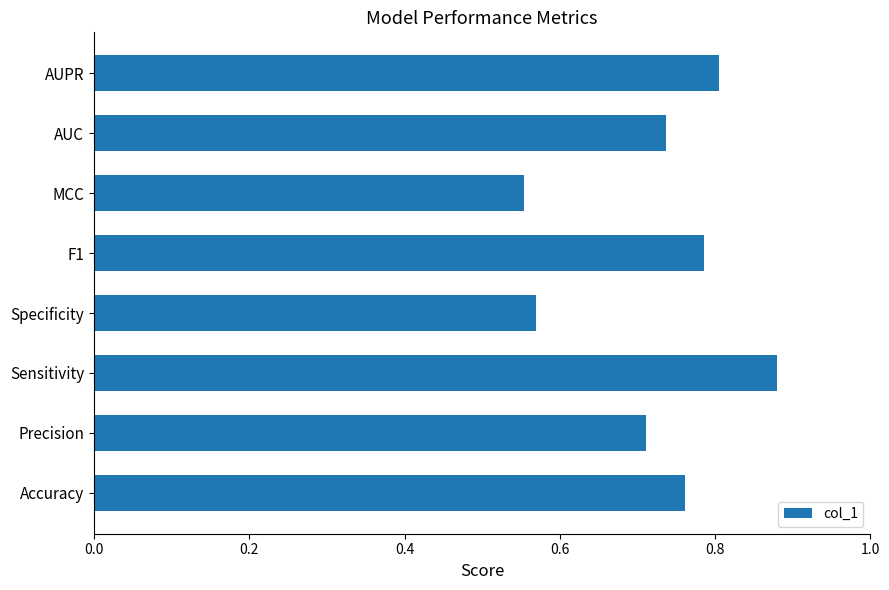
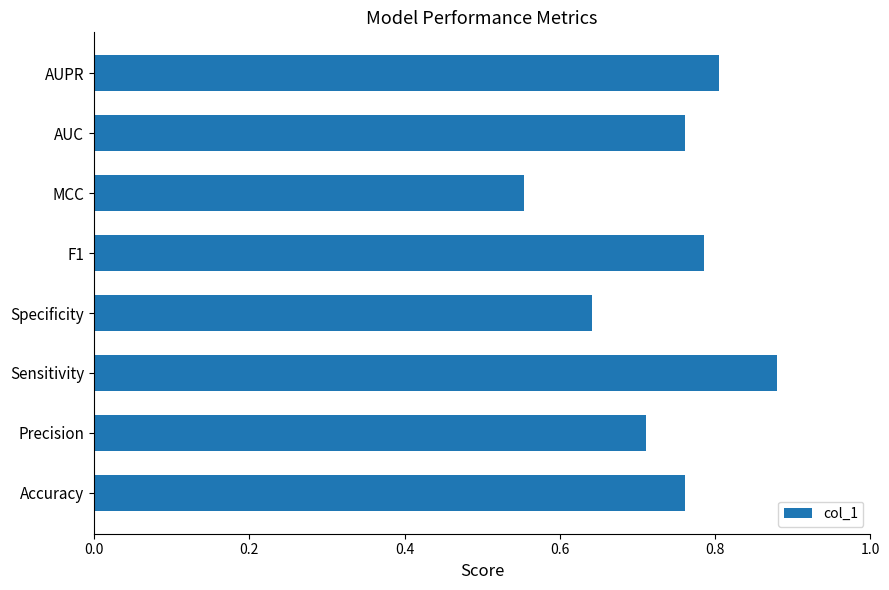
AUC: 0.74 -> 0.76
Specificity: 0.57 -> 0.64
